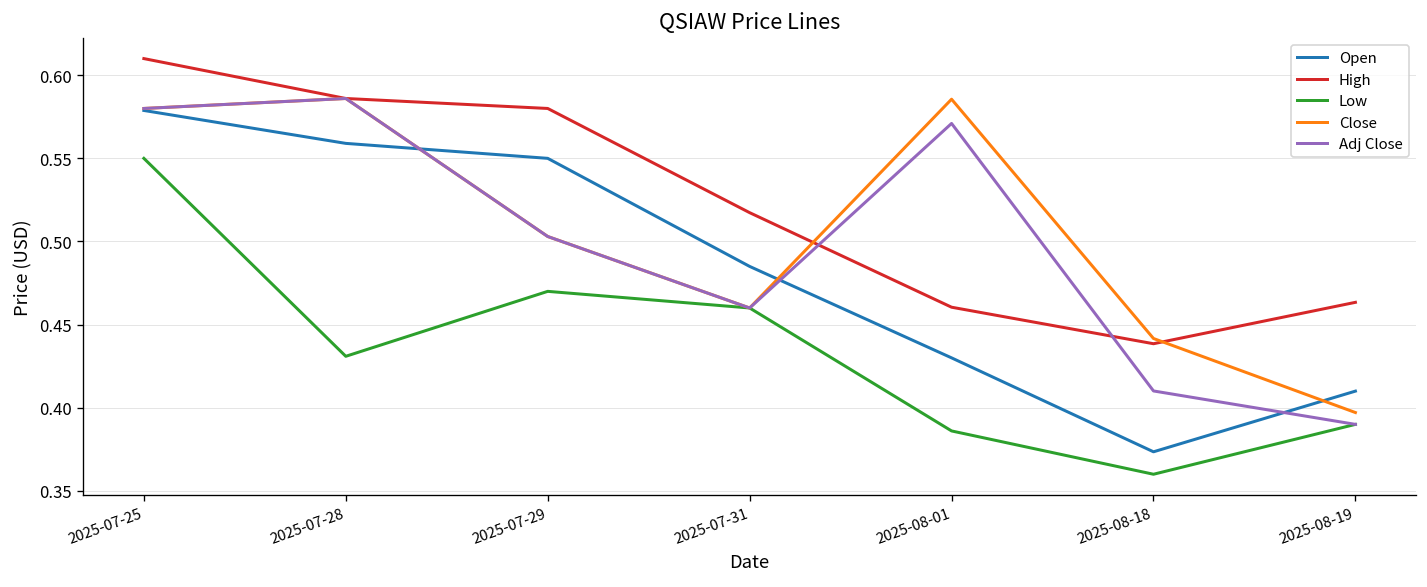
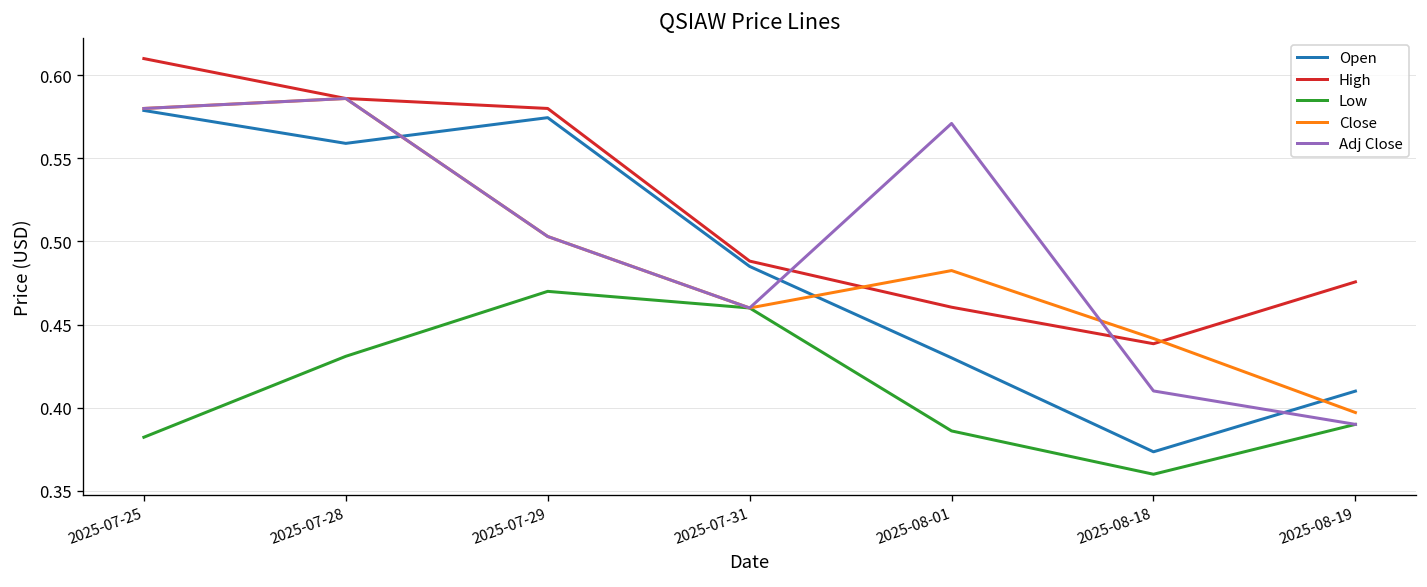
Low, 2025-07-25: 0.550 -> 0.382
Open, 2025-07-29: 0.550 -> 0.574
High, 2025-07-31: 0.517 -> 0.488
Close, 2025-08-01: 0.586 -> 0.482
High, 2025-08-19: 0.463 -> 0.476
